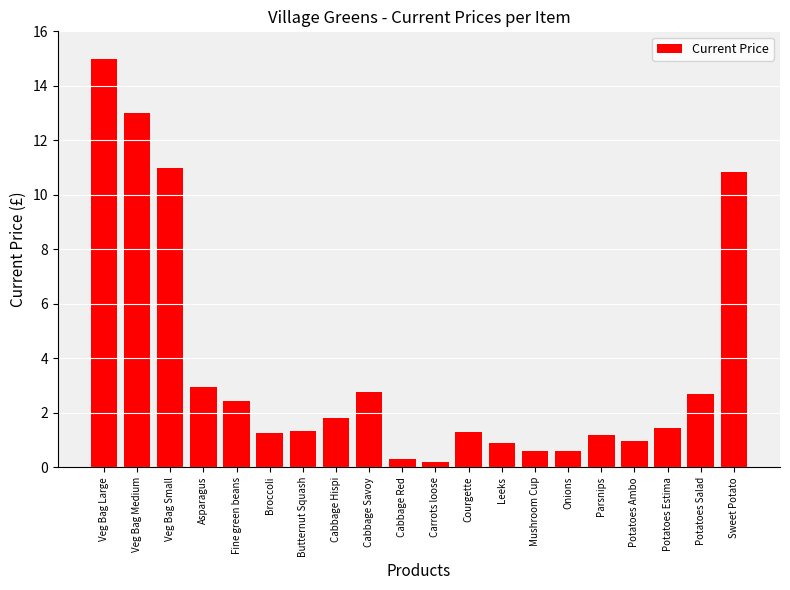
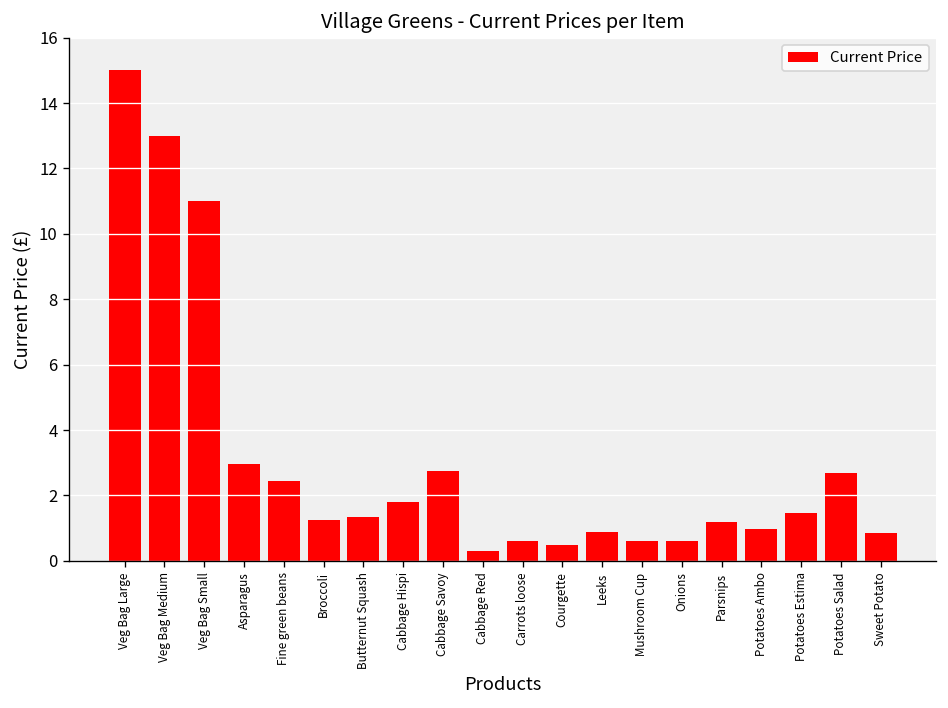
Carrots loose: 0.2 -> 0.6
Courgette: 1.3 -> 0.5
Sweet Potato: 10.8 -> 0.8
